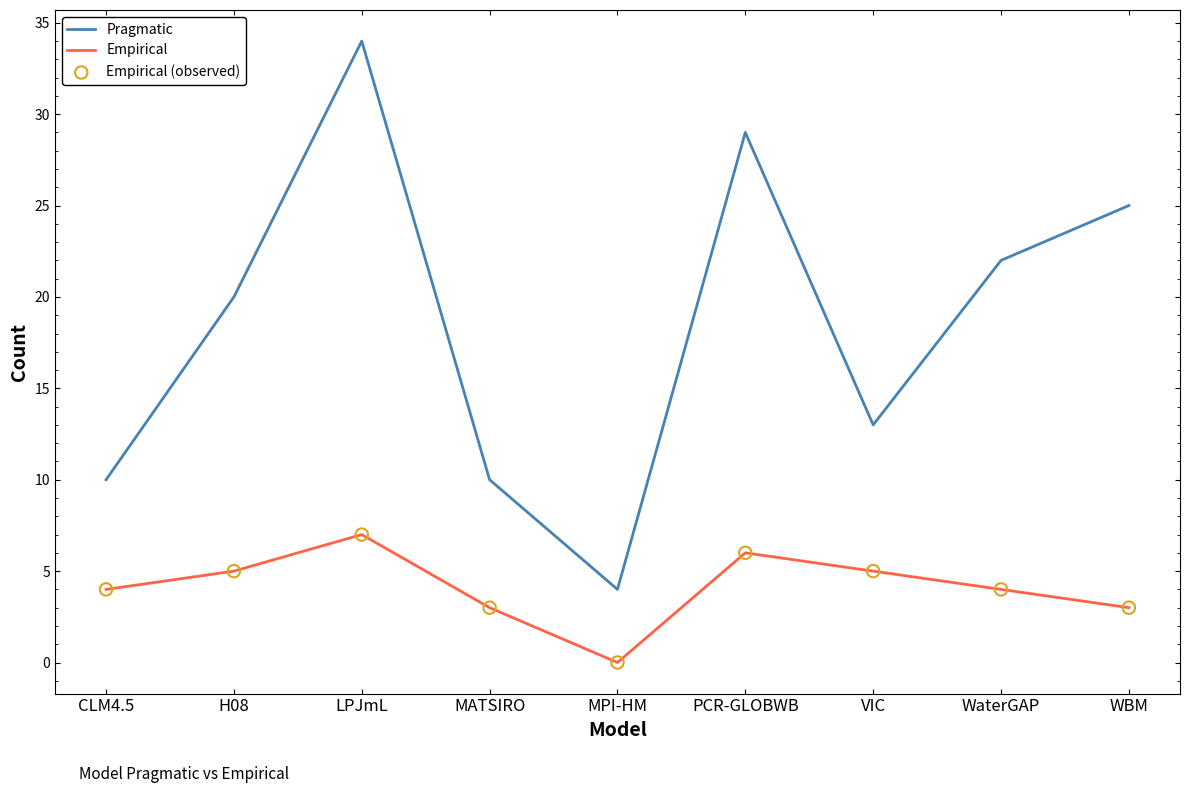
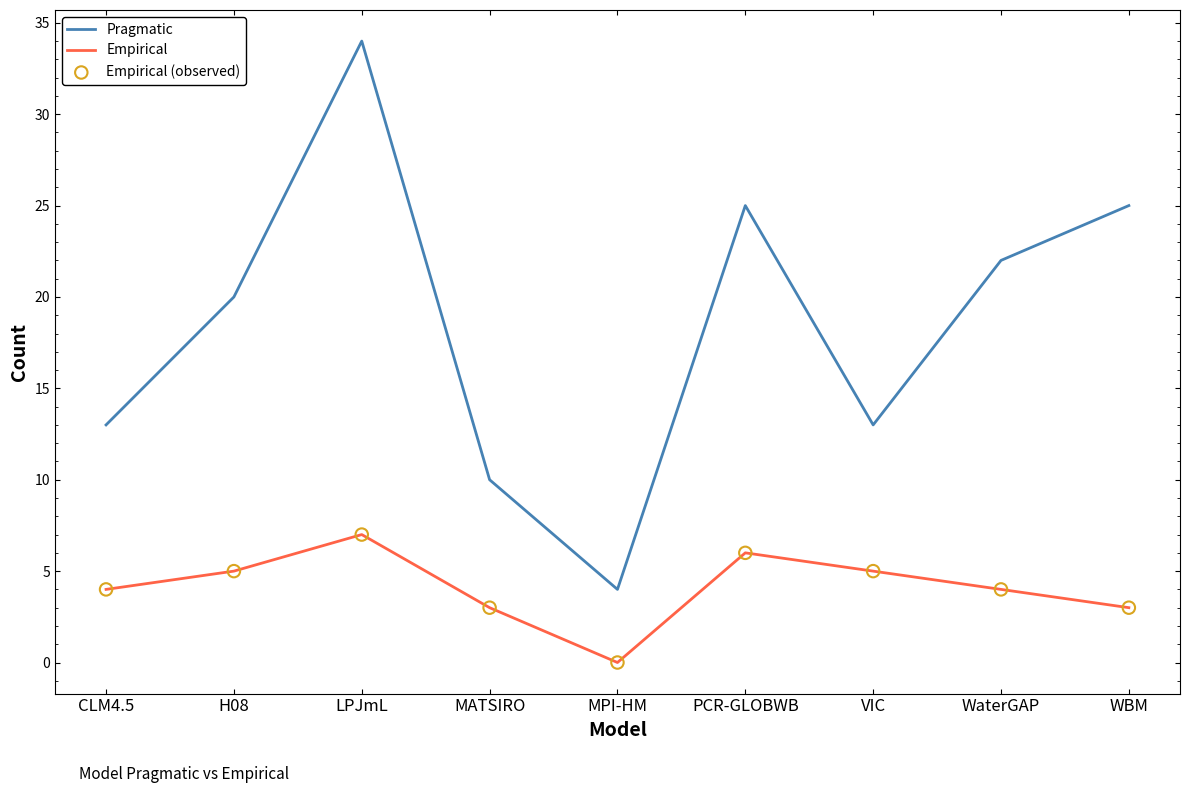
Pragmatic, CLM4.5: 10 -> 13
Pragmatic, PCR-GLOBWB: 29 -> 25
